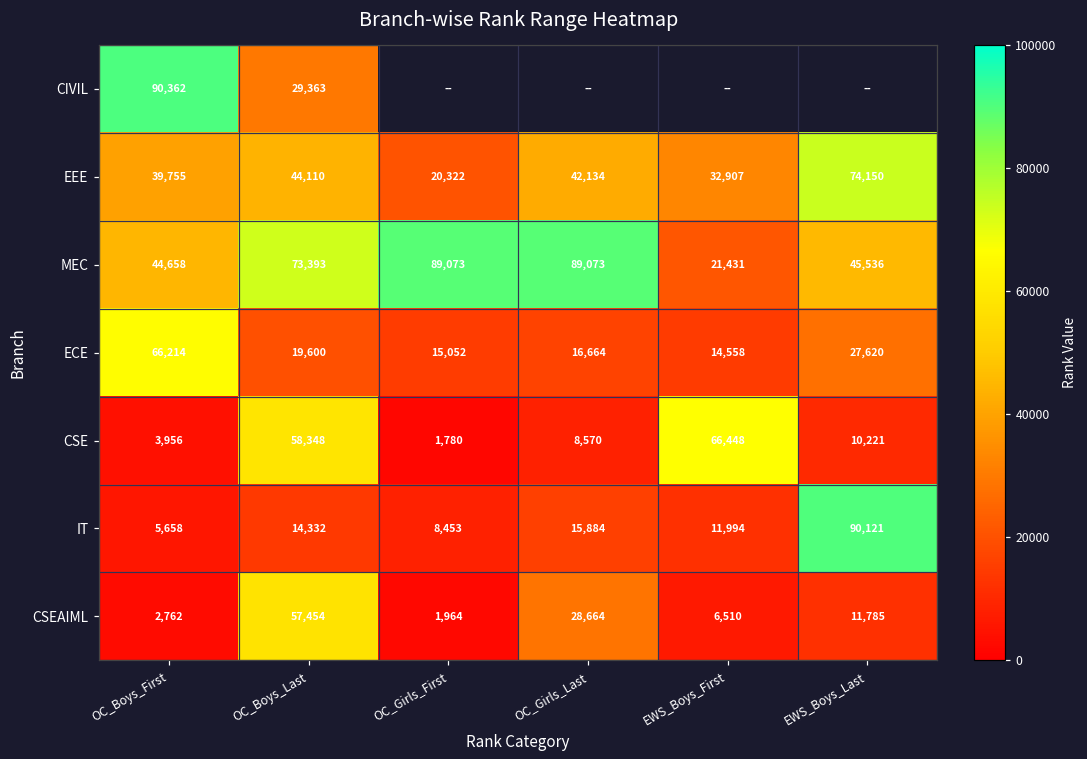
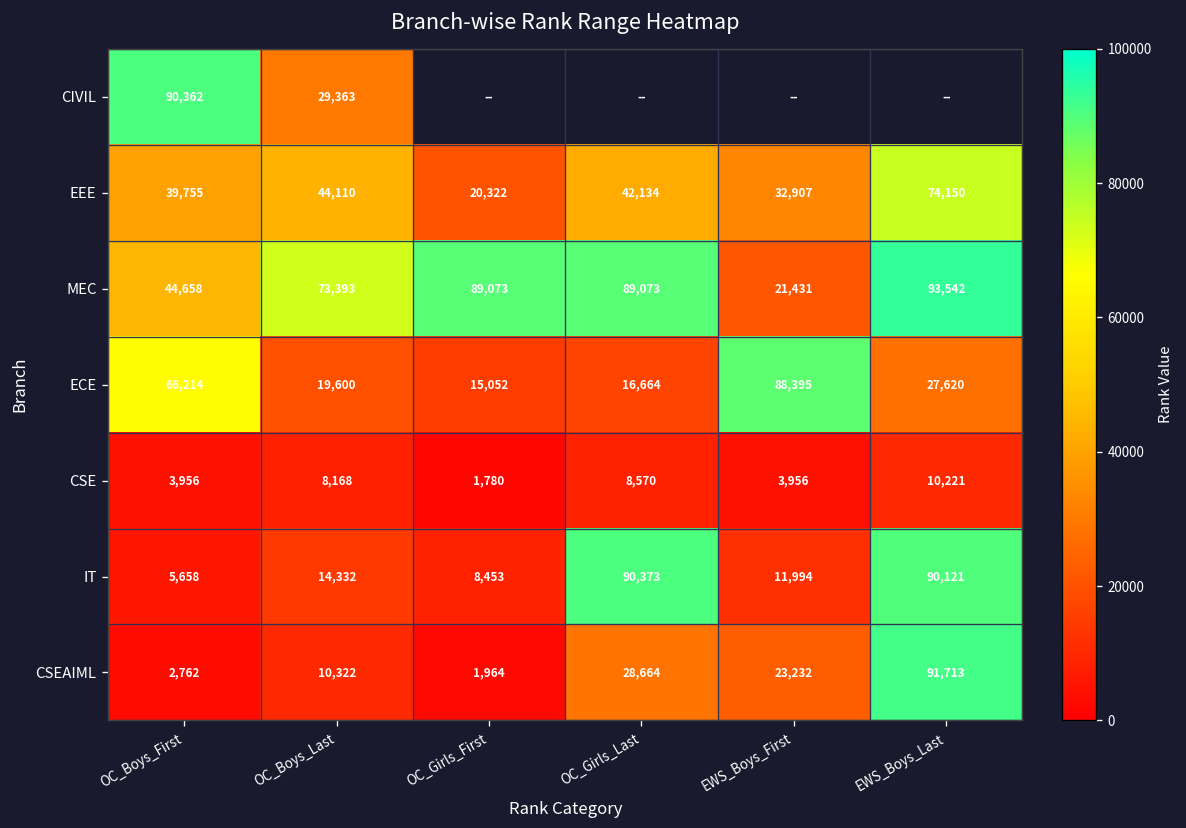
MEC, EWS_Boys_Last: 45,536 -> 93,542
ECE, EWS_Boys_First: 14,558 -> 88,395
CSE, OC_Boys_Last: 58,348 -> 8,168
CSE, EWS_Boys_First: 66,448 -> 3,956
IT, OC_Girls_Last: 15,884 -> 90,373
CSEAIML, OC_Boys_Last: 57,454 -> 10,322
CSEAIML, EWS_Boys_First: 6,510 -> 23,232
CSEAIML, EWS_Boys_Last: 11,785 -> 91,713
